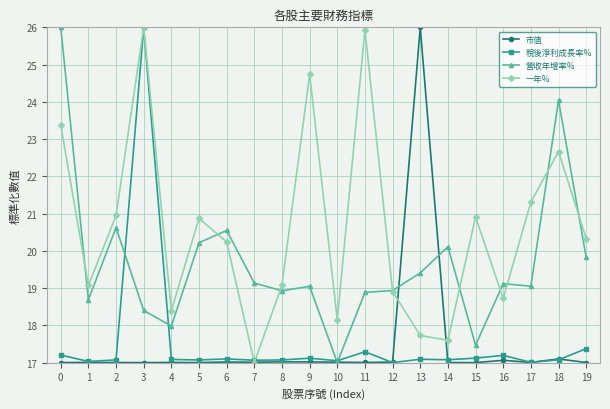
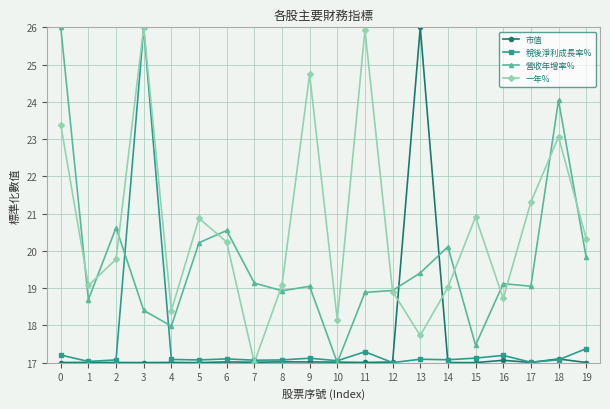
一年%, 2: 20.9 -> 19.8
一年%, 14: 17.6 -> 19.0
一年%, 18: 22.7 -> 23.1
